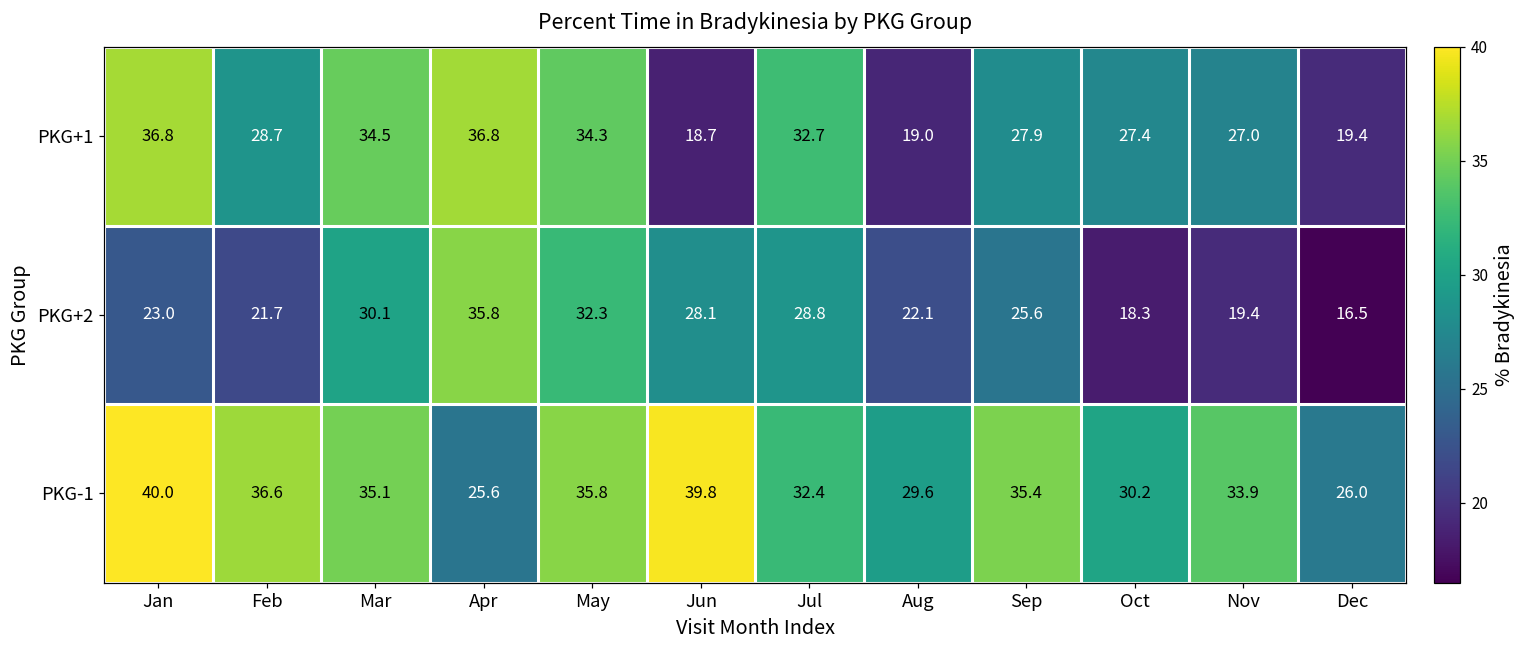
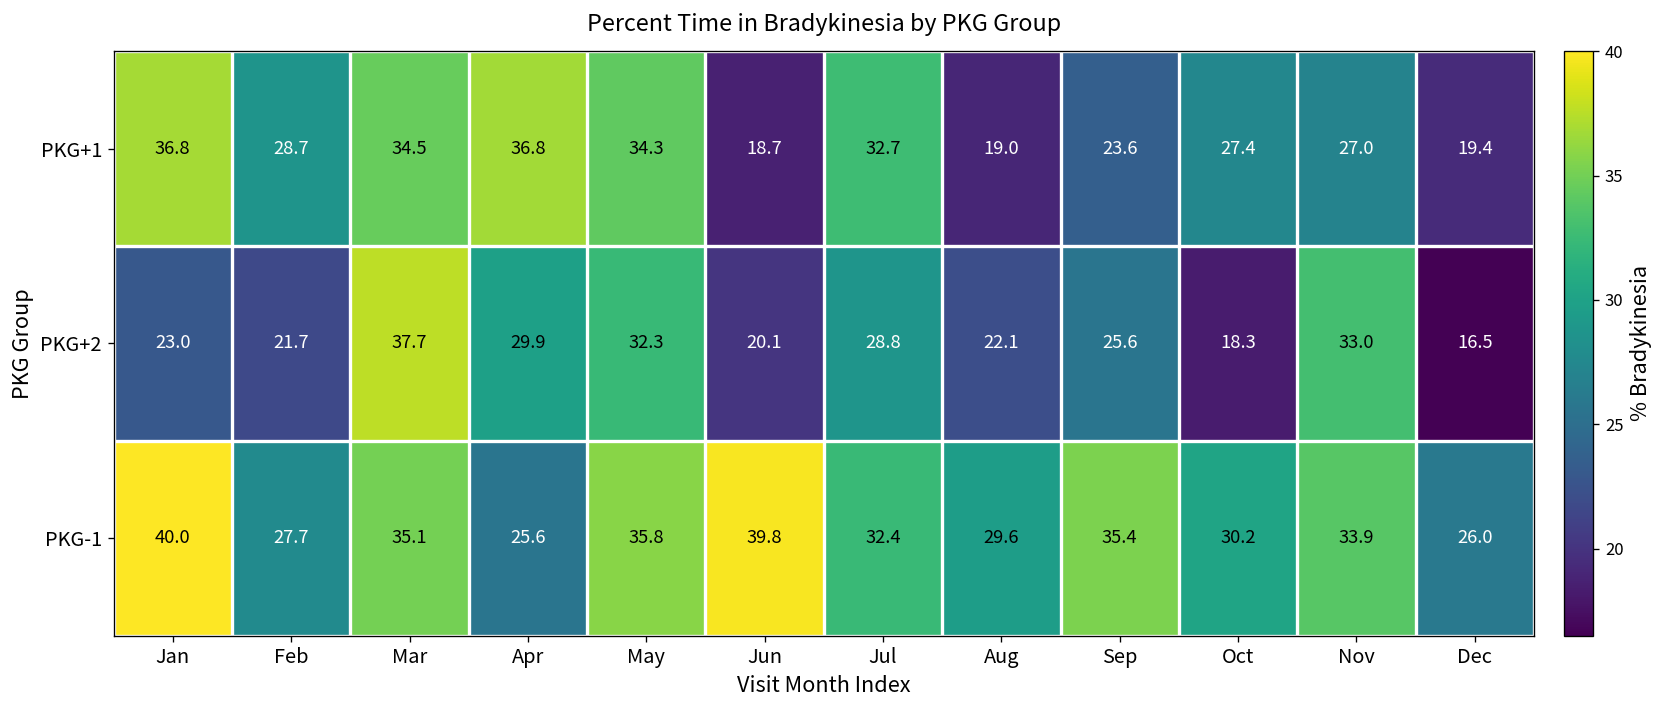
PKG+1, Sep: 27.9 -> 23.6
PKG+2, Mar: 30.1 -> 37.7
PKG+2, Apr: 35.8 -> 29.9
PKG+2, Jun: 28.1 -> 20.1
PKG+2, Nov: 19.4 -> 33.0
PKG-1, Feb: 36.6 -> 27.7
